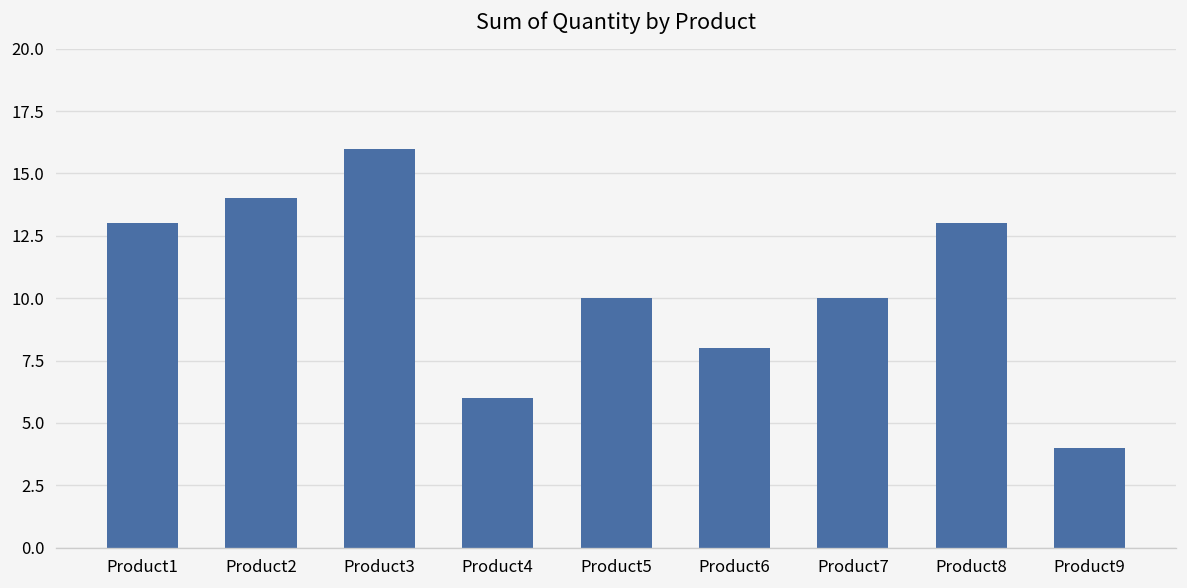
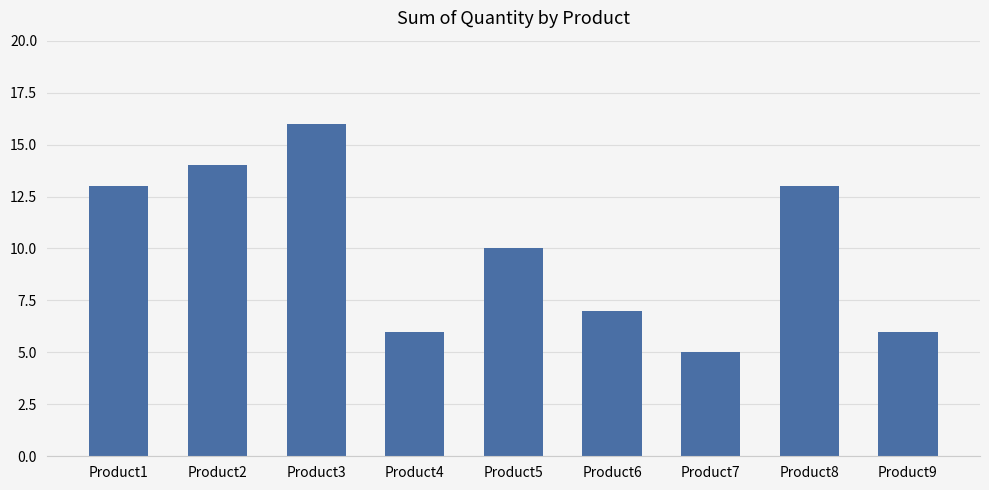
Product6: 8 -> 7
Product7: 10 -> 5
Product9: 4 -> 6
